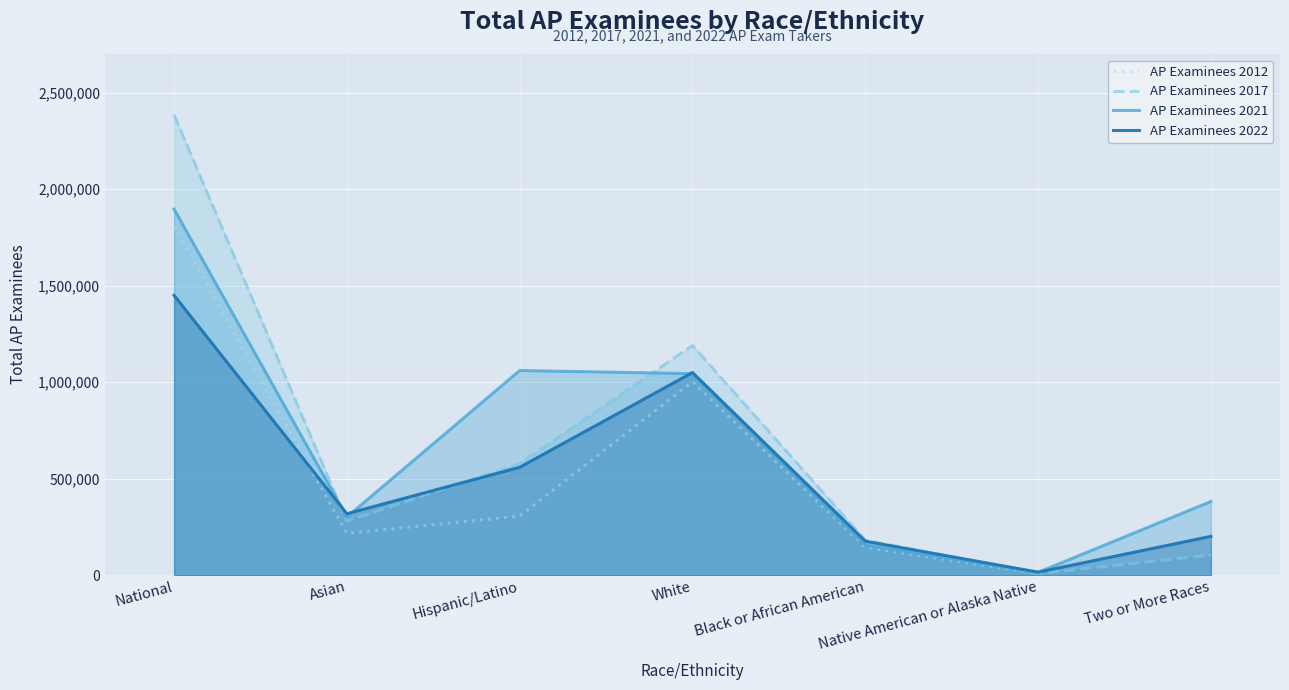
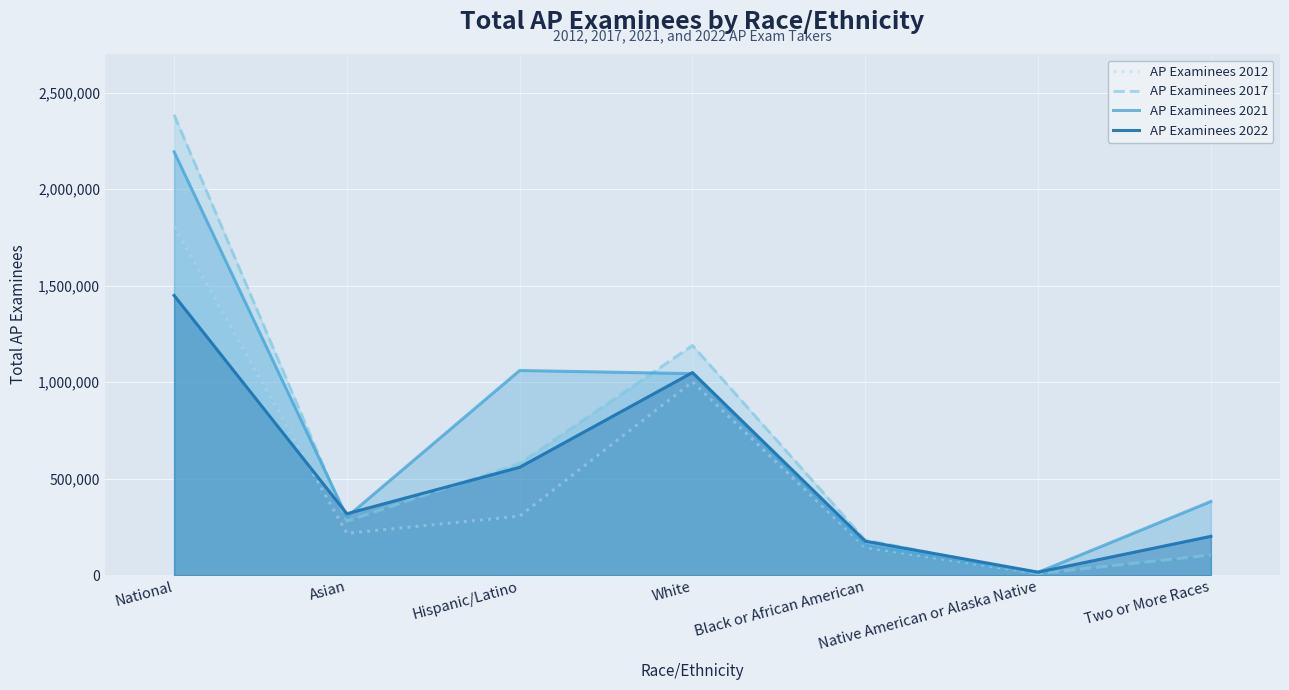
AP Examinees 2021, National: 1,900,000 -> 2,190,000
